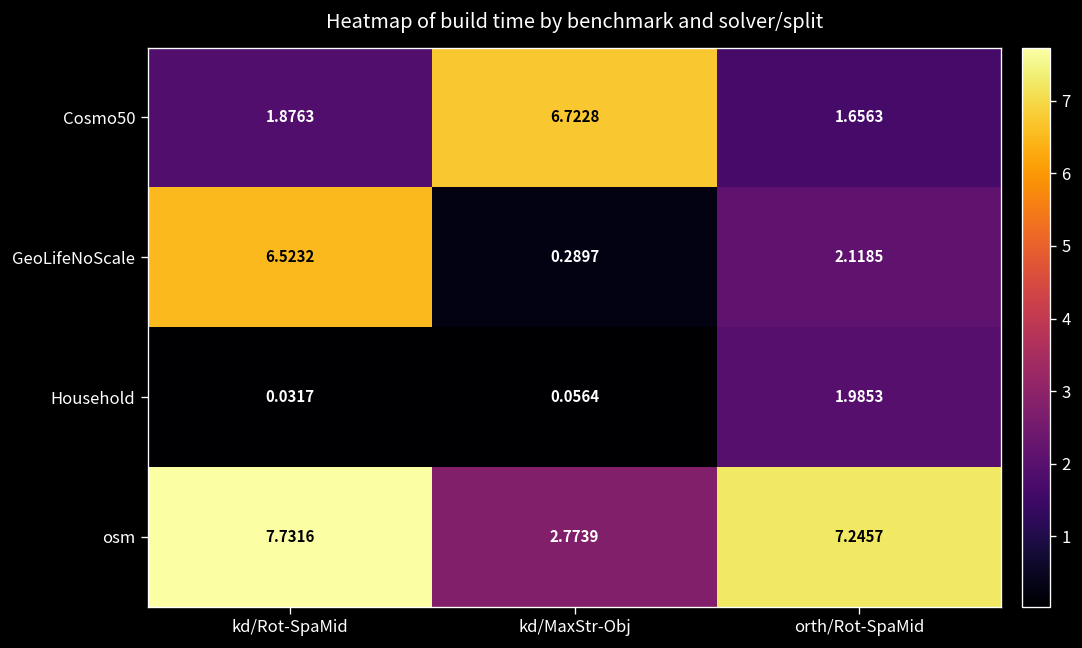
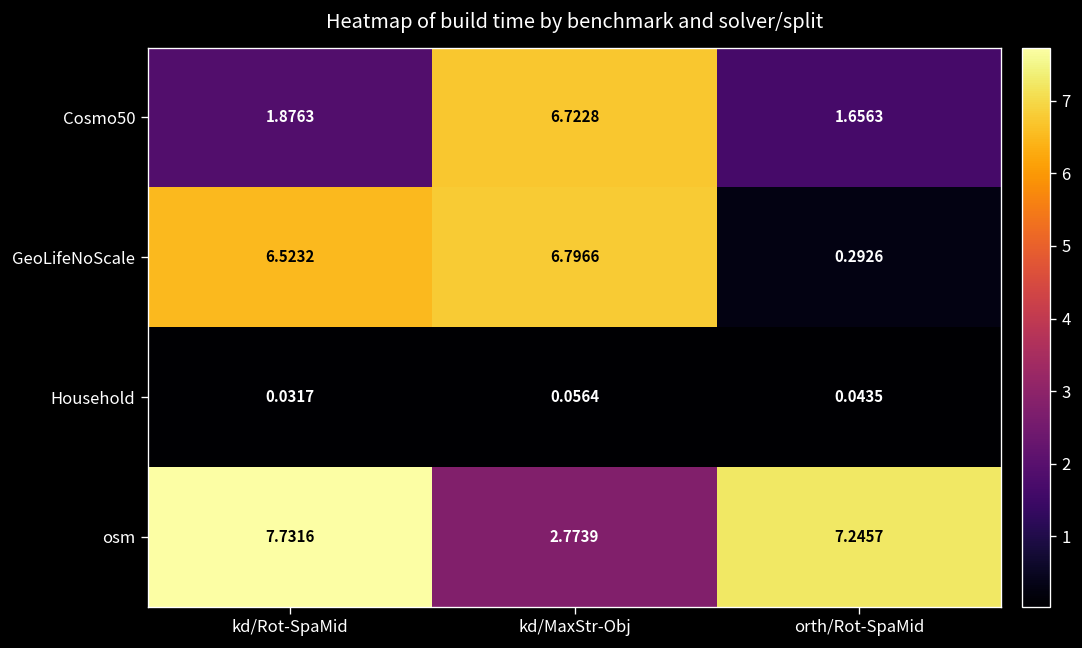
GeoLifeNoScale, kd/MaxStr-Obj: 0.2897 -> 6.7966
GeoLifeNoScale, orth/Rot-SpaMid: 2.1185 -> 0.2926
Household, orth/Rot-SpaMid: 1.9853 -> 0.0435
